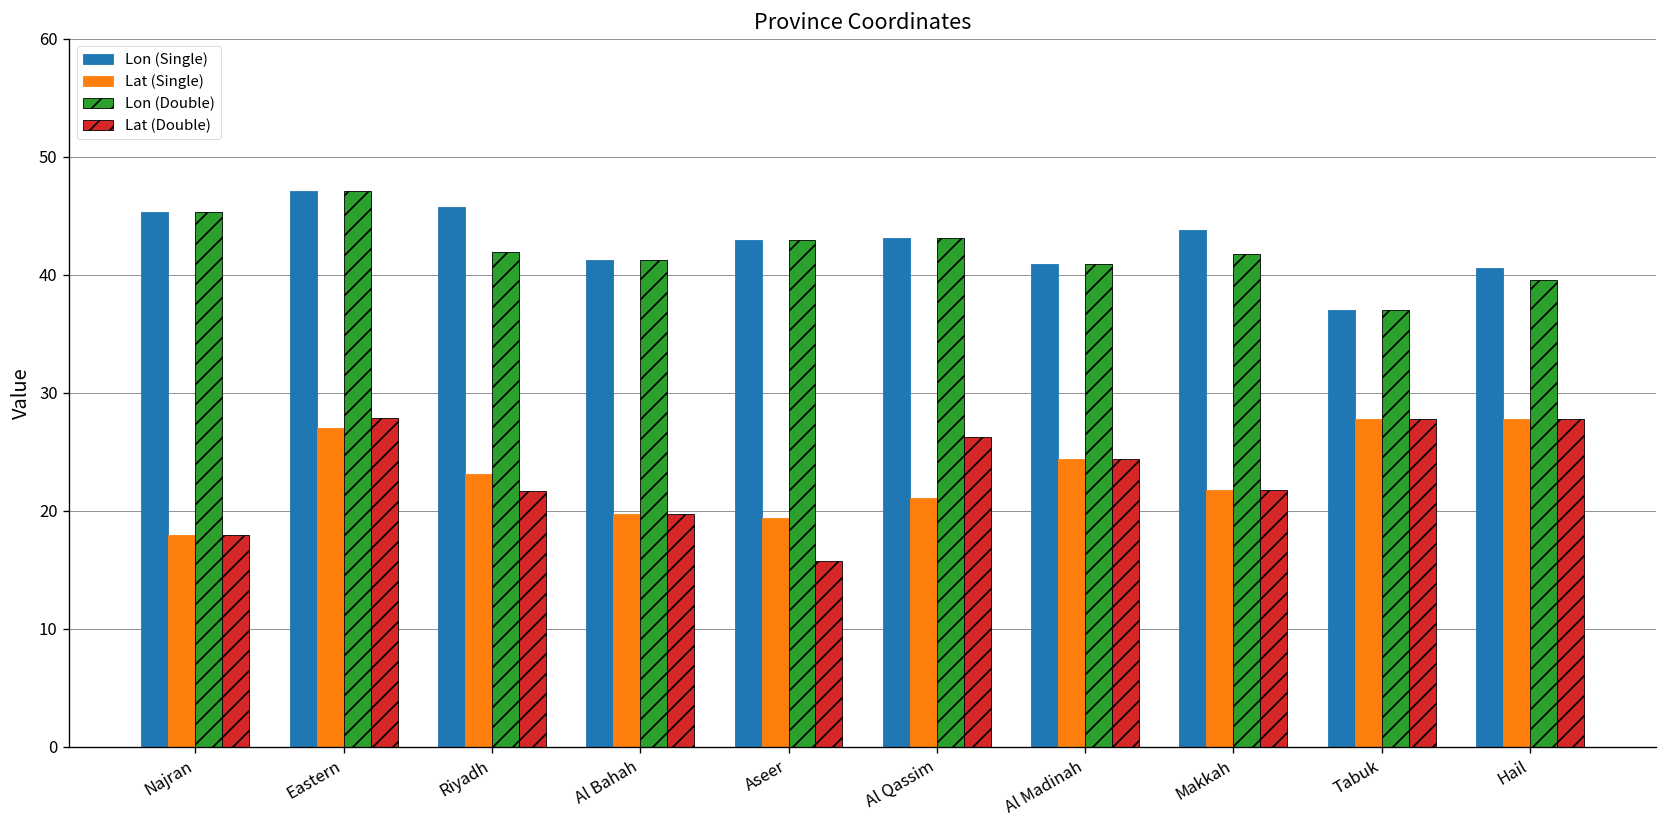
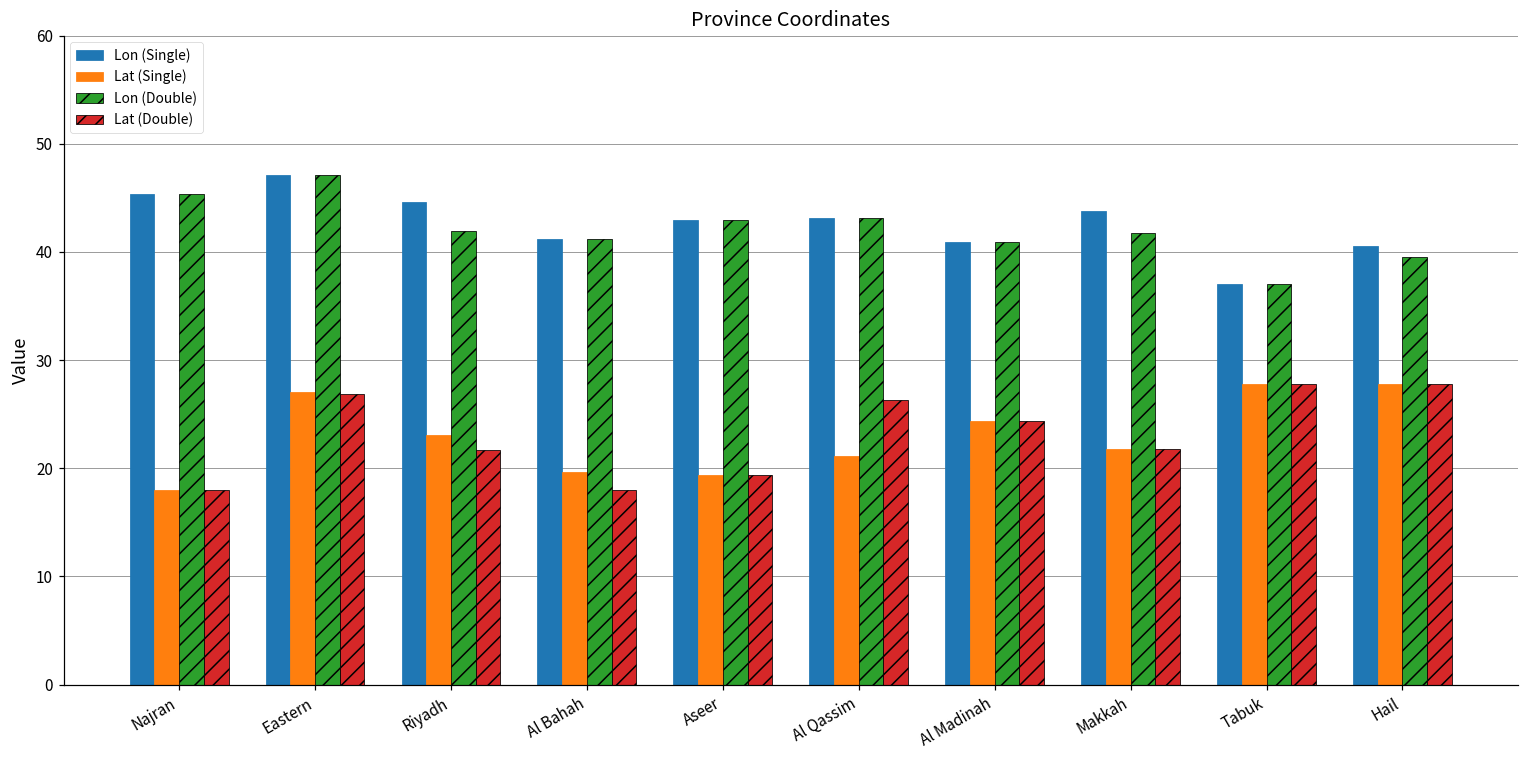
Lat (Double), Eastern: 28 -> 27
Lon (Single), Riyadh: 46 -> 45
Lat (Double), Al Bahah: 20 -> 18
Lat (Double), Aseer: 16 -> 19
